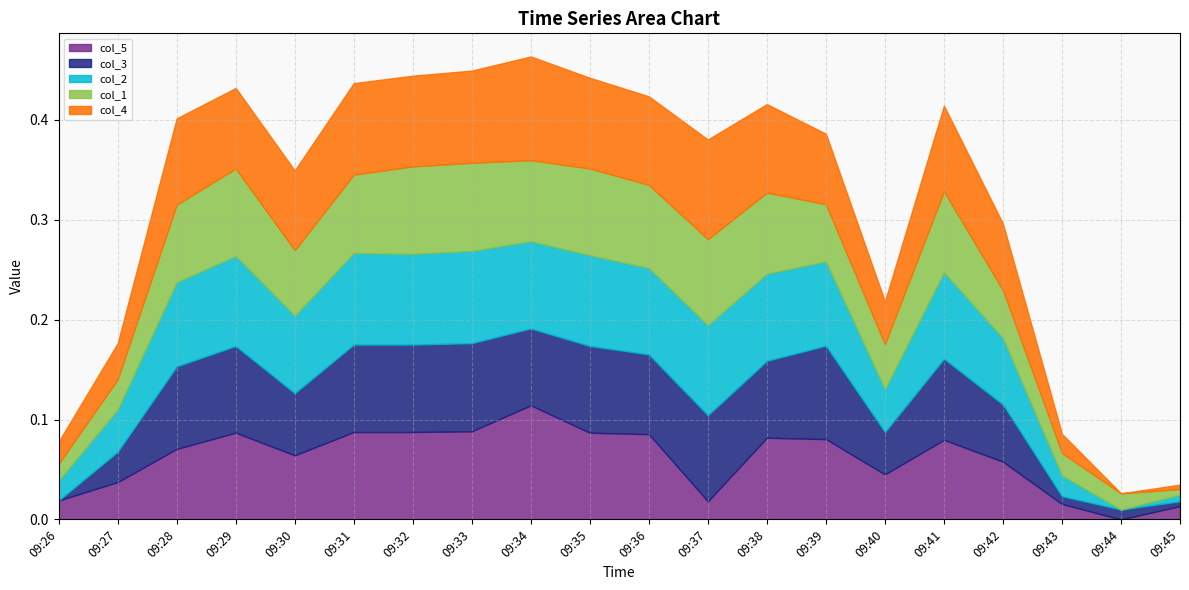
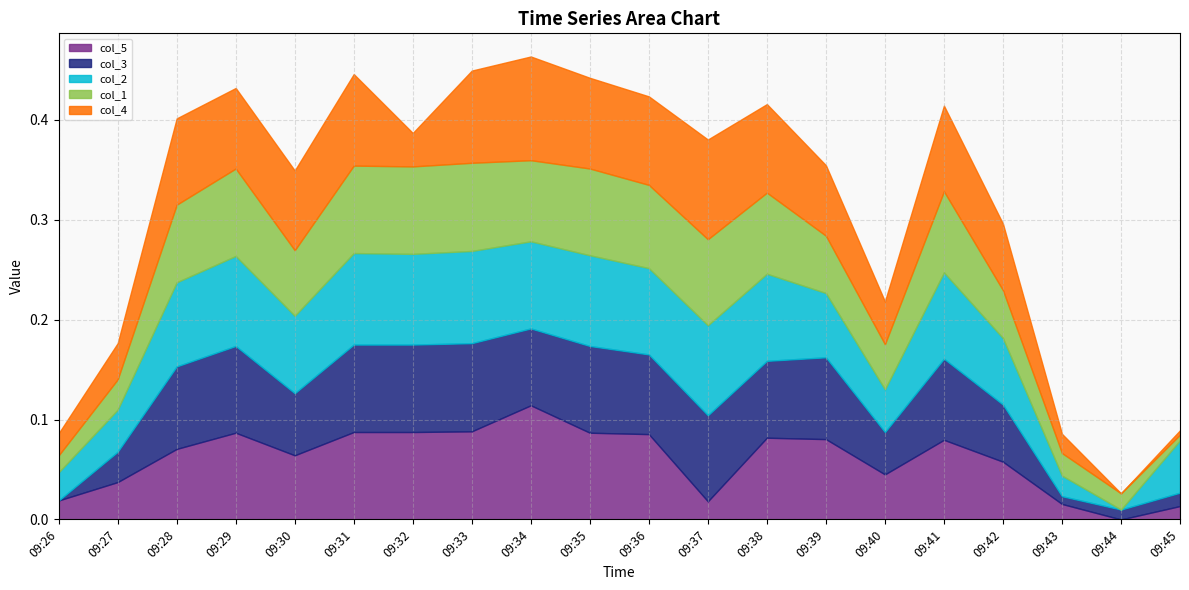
col_2, 09:26: 0.02 -> 0.03
col_1, 09:31: 0.08 -> 0.09
col_4, 09:32: 0.09 -> 0.03
col_3, 09:39: 0.09 -> 0.08
col_2, 09:39: 0.08 -> 0.06
col_3, 09:45: 0.00 -> 0.01
col_2, 09:45: 0.01 -> 0.05
